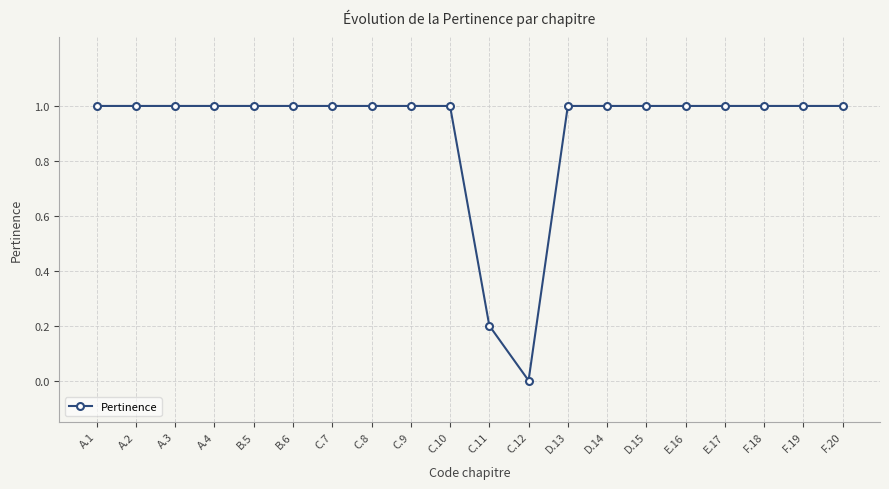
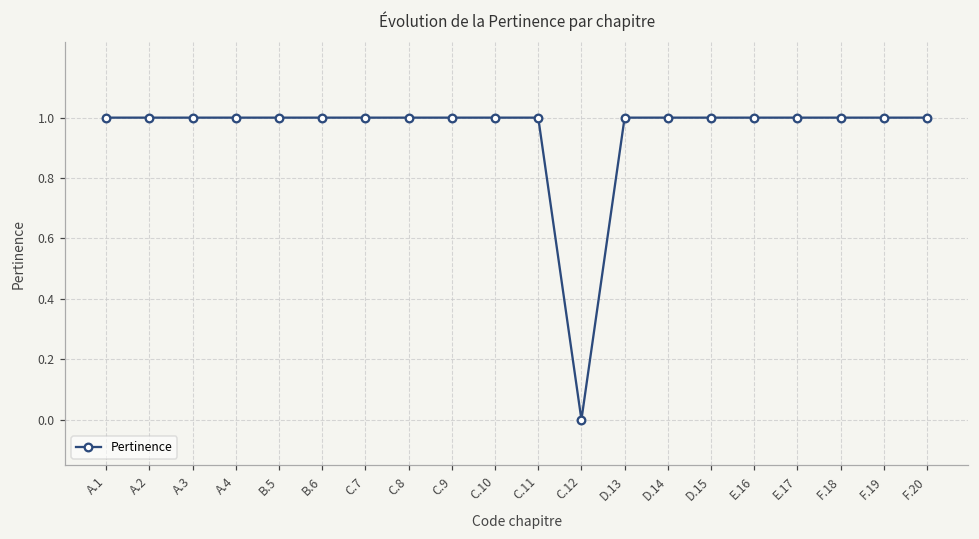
C.11: 0.2 -> 1.0
